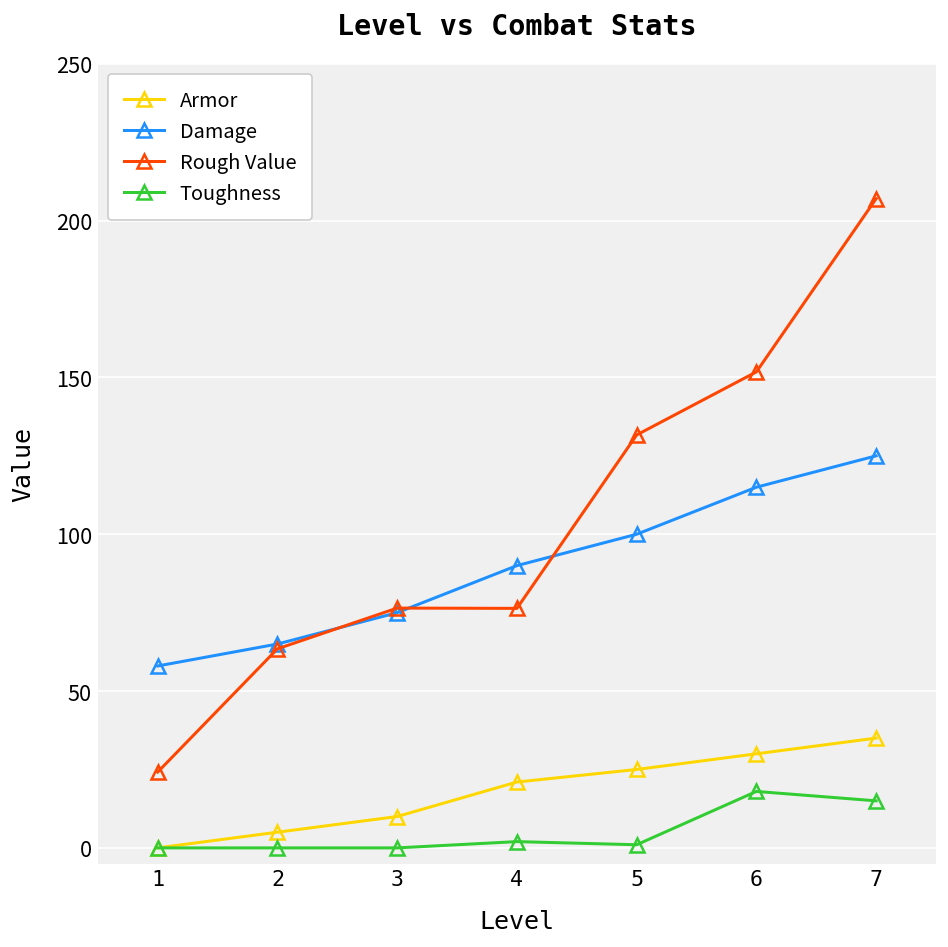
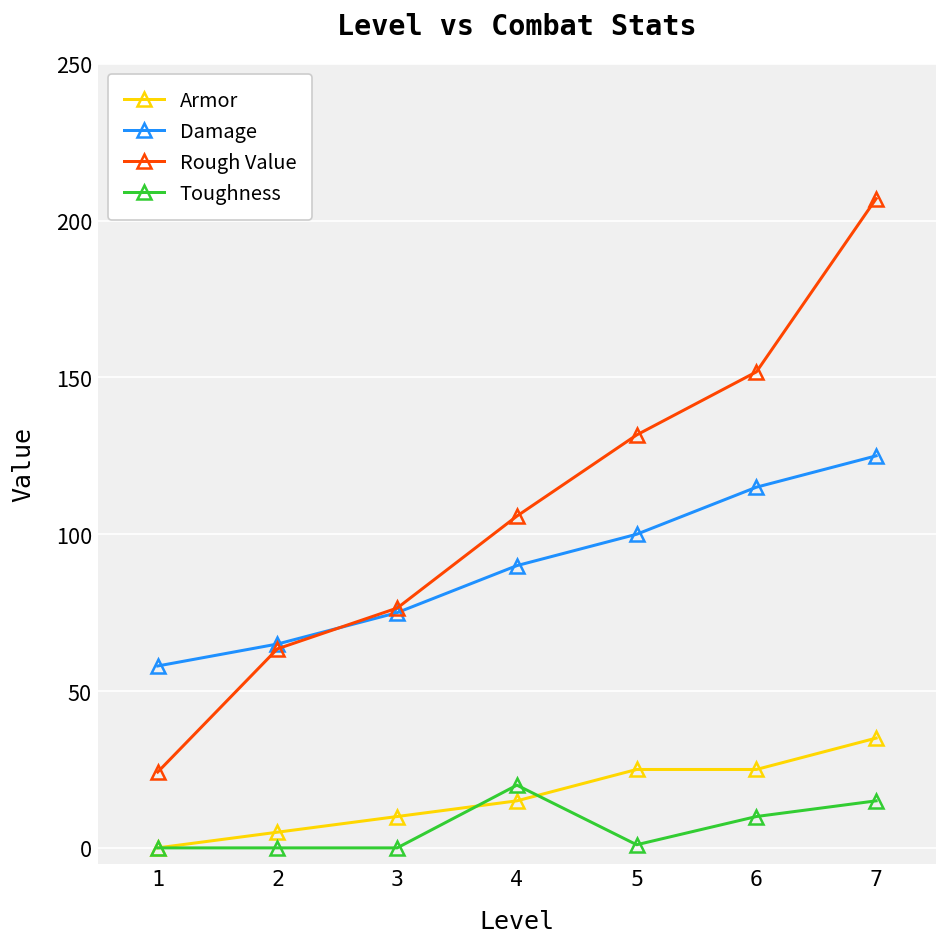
Armor, 4: 21 -> 15
Rough Value, 4: 76 -> 106
Toughness, 4: 2 -> 20
Armor, 6: 30 -> 25
Toughness, 6: 18 -> 10
